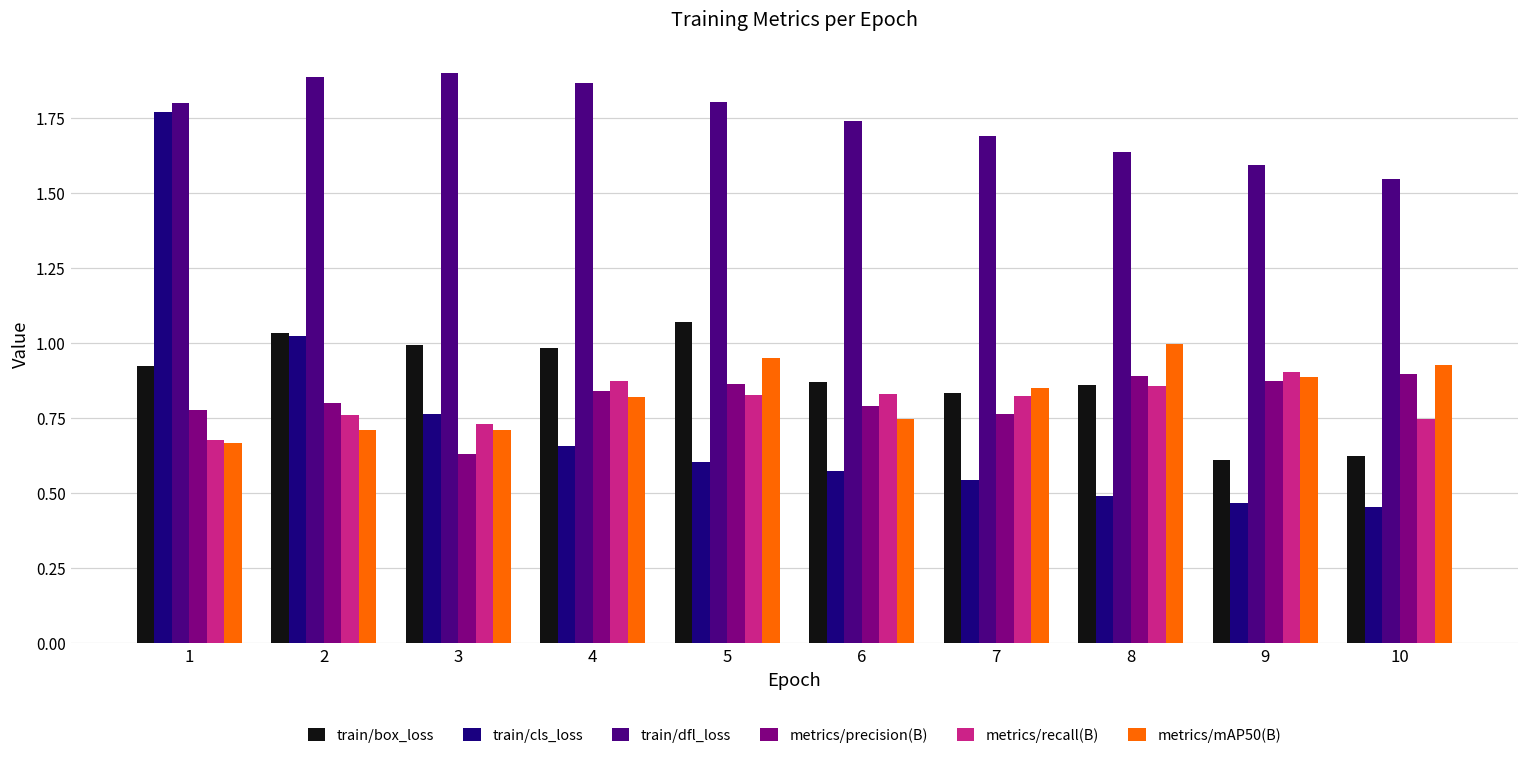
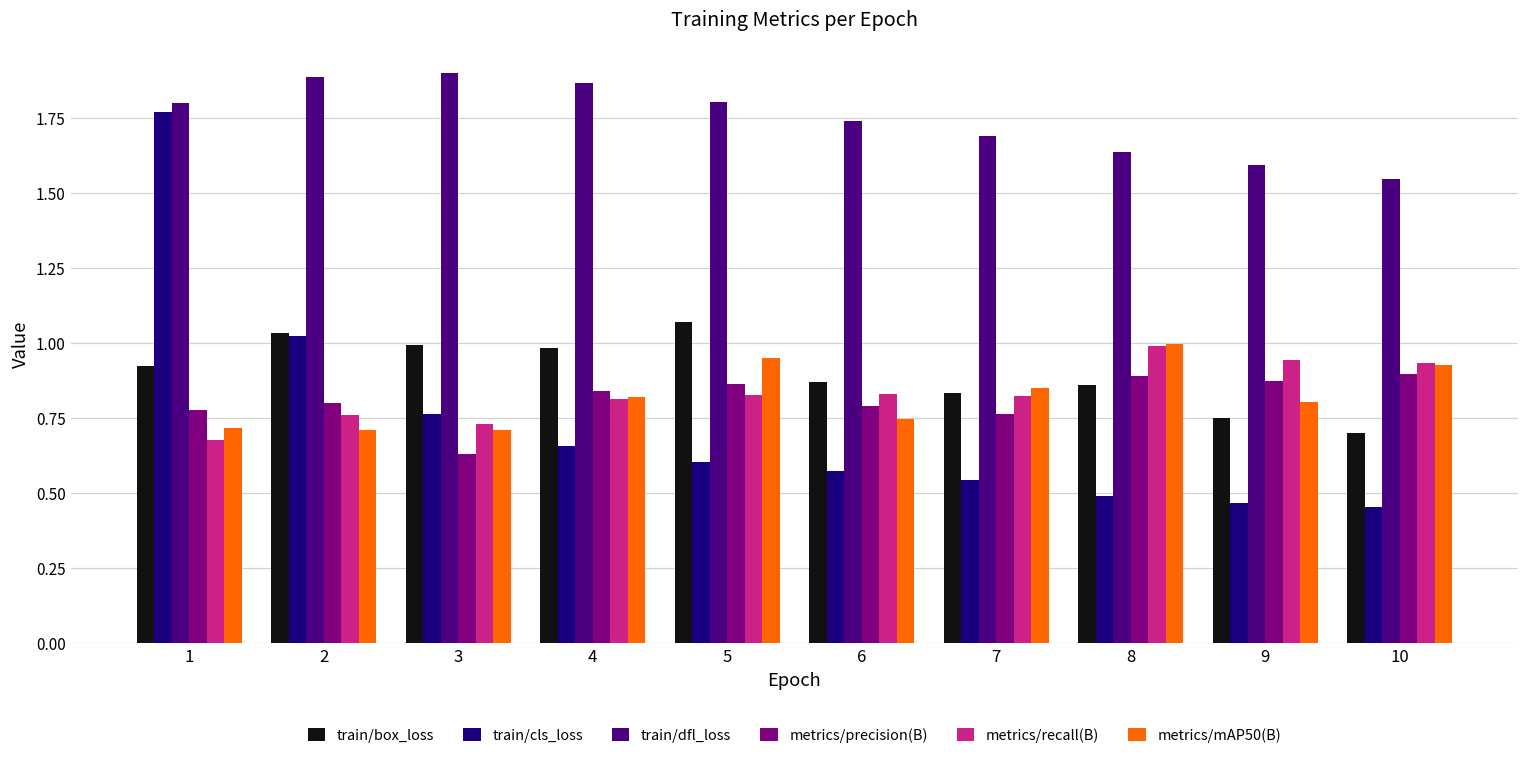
metrics/mAP50(B), 1: 0.67 -> 0.71
metrics/recall(B), 4: 0.87 -> 0.81
metrics/recall(B), 8: 0.86 -> 0.99
train/box_loss, 9: 0.61 -> 0.75
metrics/recall(B), 9: 0.90 -> 0.94
metrics/mAP50(B), 9: 0.89 -> 0.80
train/box_loss, 10: 0.62 -> 0.70
metrics/recall(B), 10: 0.75 -> 0.93
